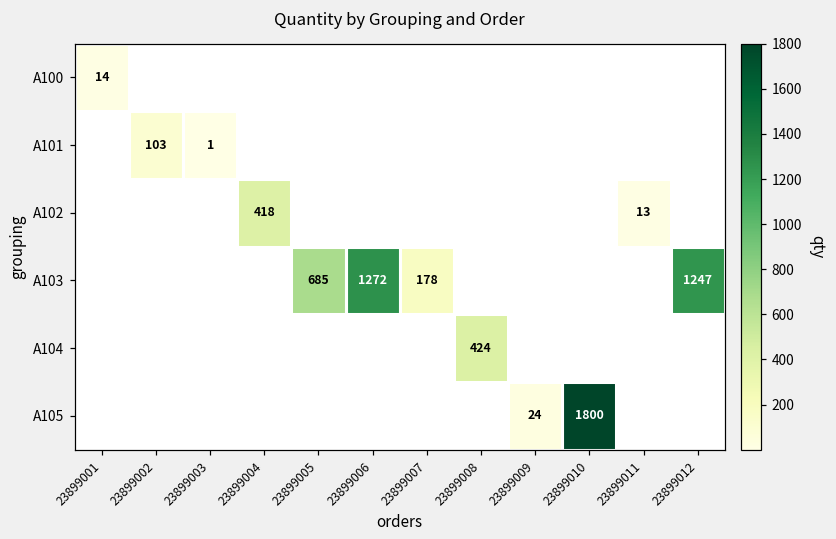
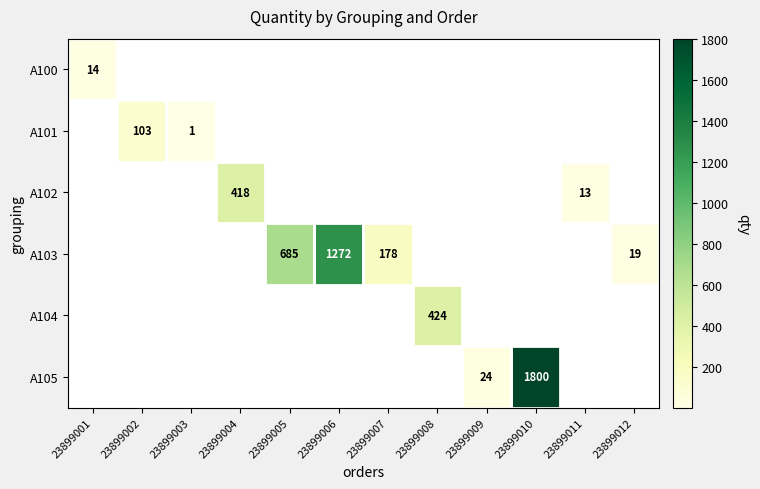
A103, 23899012: 1247 -> 19
